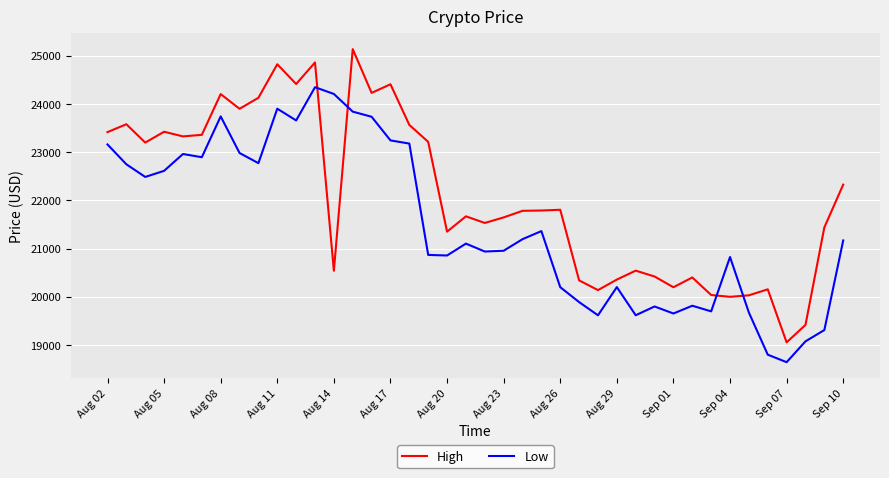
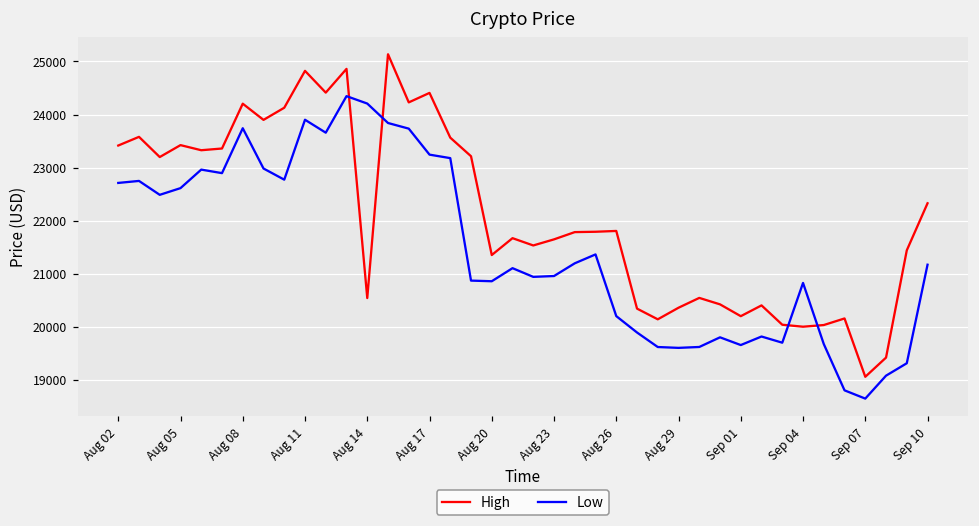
Low, Aug 02: 23200 -> 22700
Low, Aug 29: 20200 -> 19600
